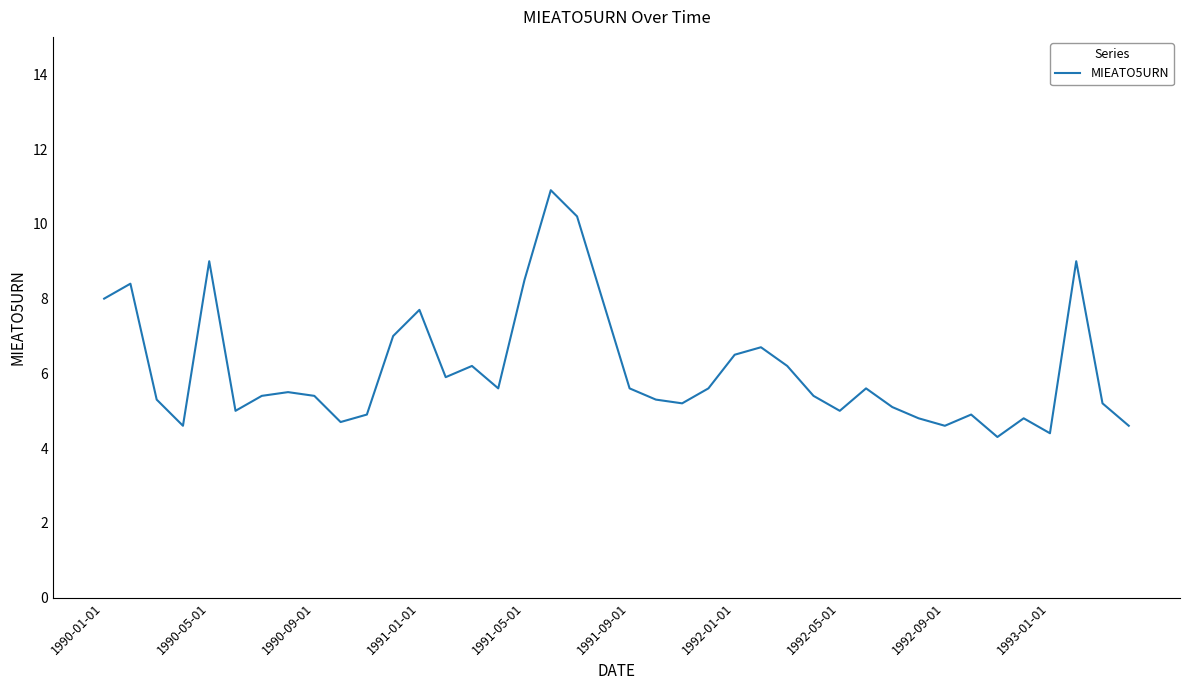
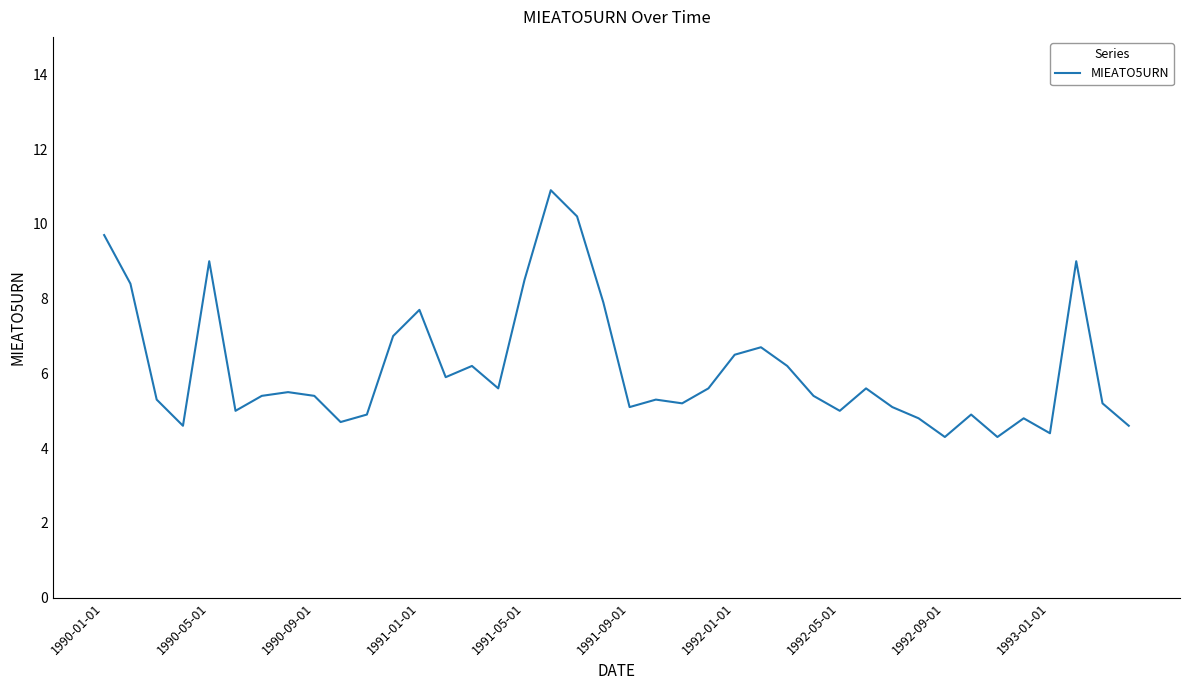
1990-01-01: 8.0 -> 9.7
1991-09-01: 5.6 -> 5.1
1992-09-01: 4.6 -> 4.3
